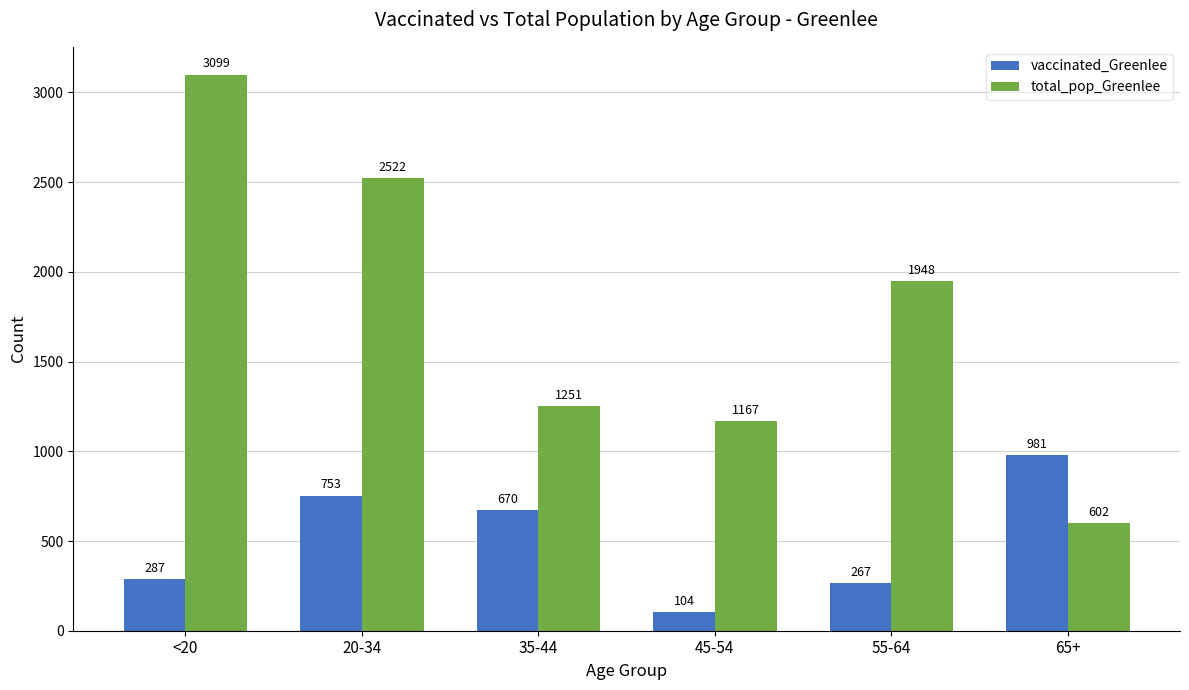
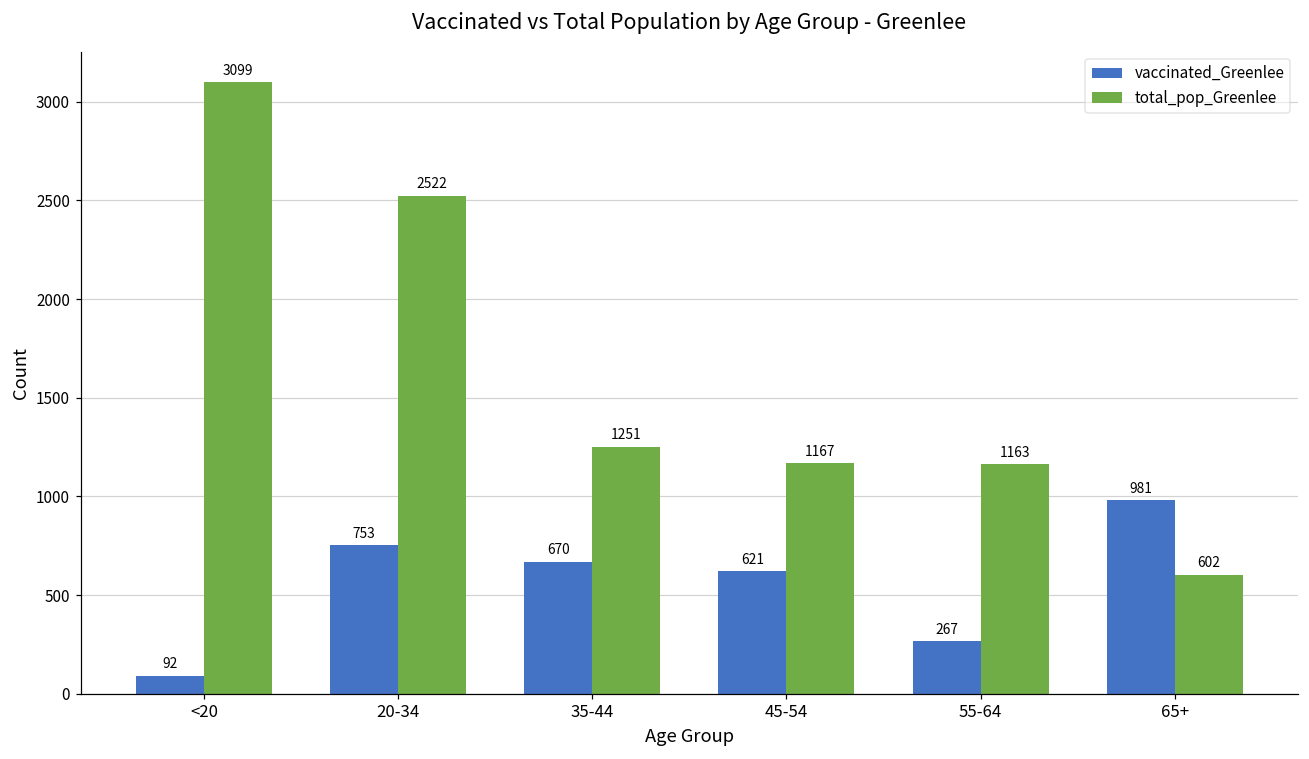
vaccinated_Greenlee, <20: 287 -> 92
vaccinated_Greenlee, 45-54: 104 -> 621
total_pop_Greenlee, 55-64: 1948 -> 1163
